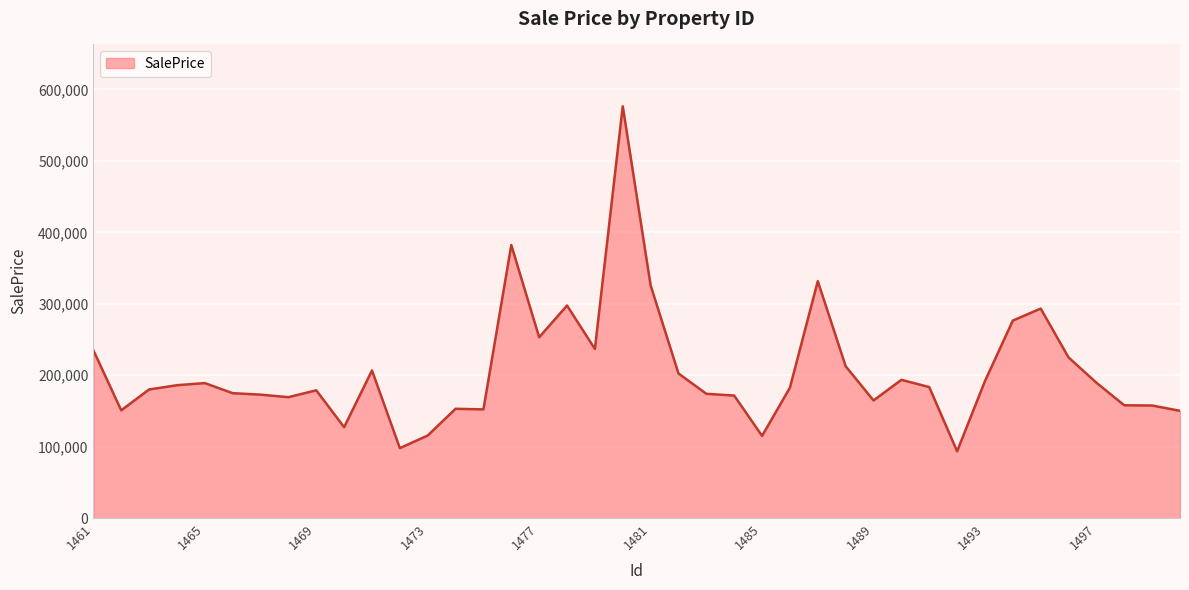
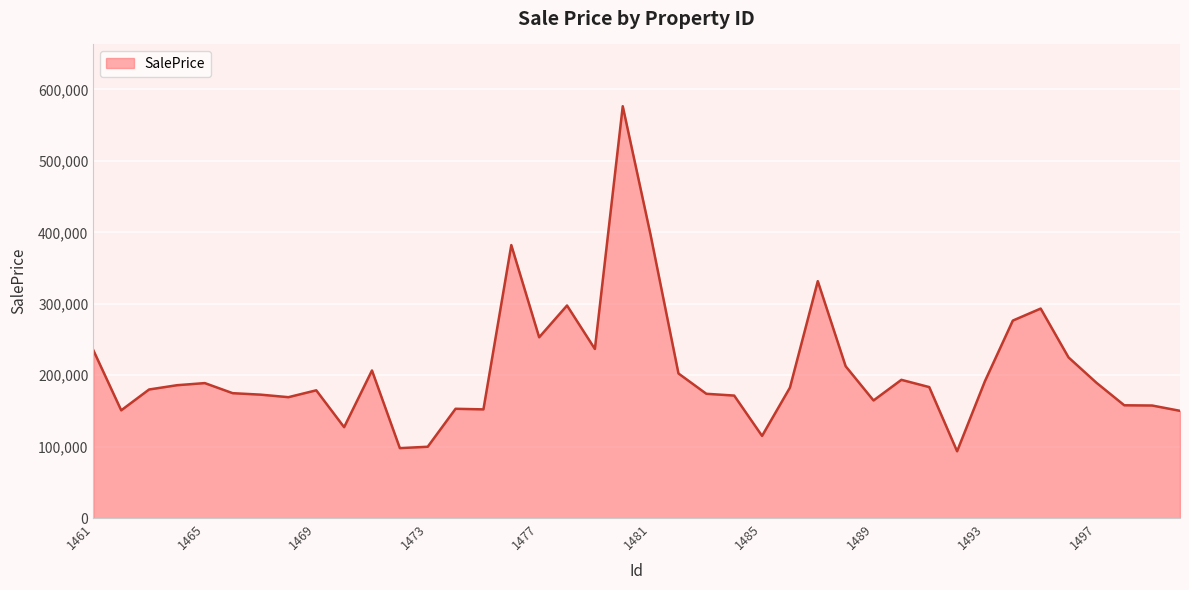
1473: 120,000 -> 100,000
1481: 330,000 -> 400,000
